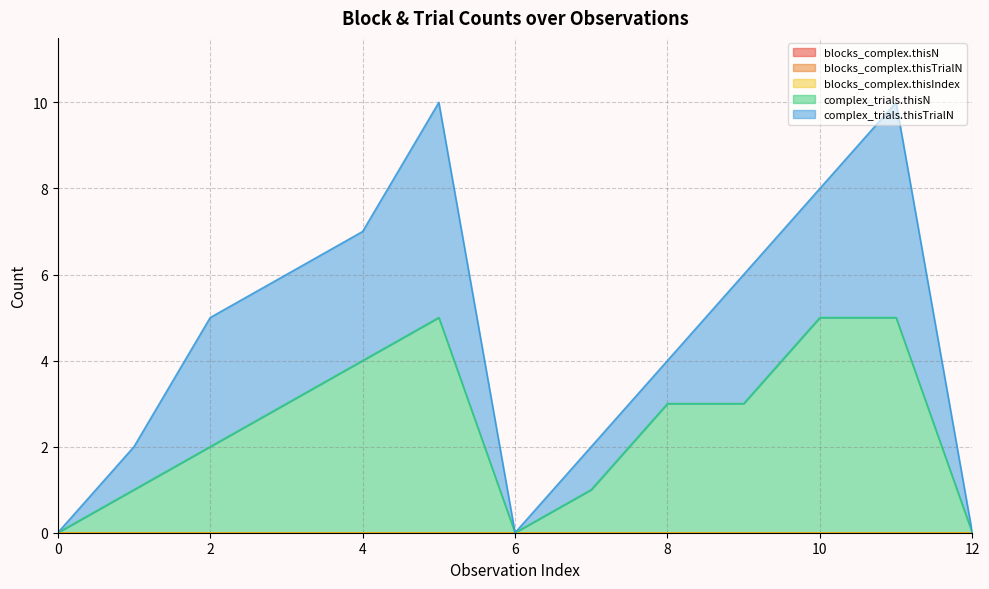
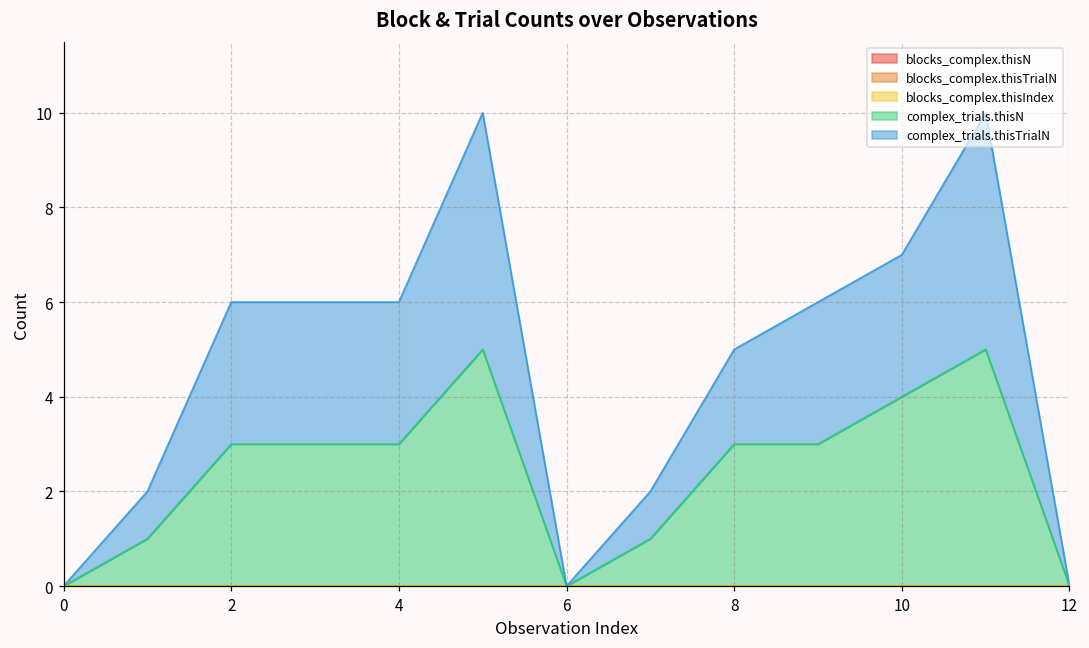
complex_trials.thisN, 2: 2 -> 3
complex_trials.thisN, 4: 4 -> 3
complex_trials.thisTrialN, 8: 1 -> 2
complex_trials.thisN, 10: 5 -> 4
